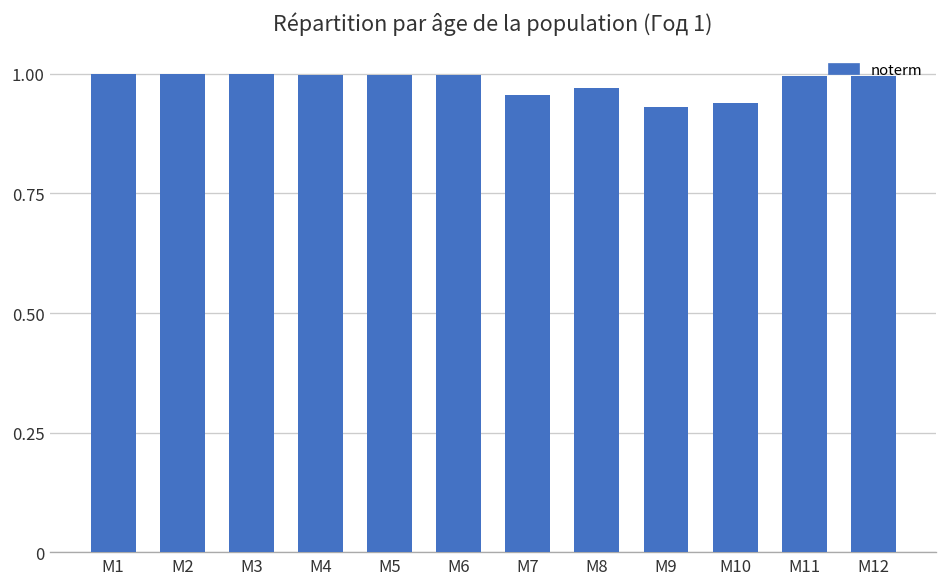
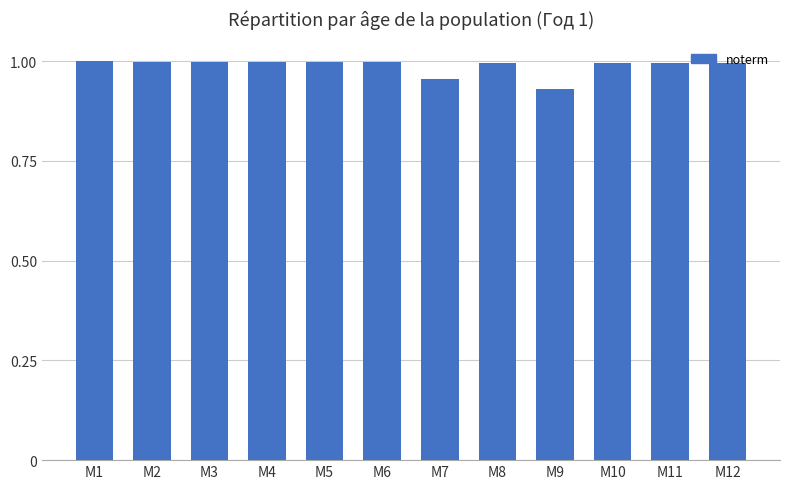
M8: 0.97 -> 1.00
M10: 0.94 -> 1.00
